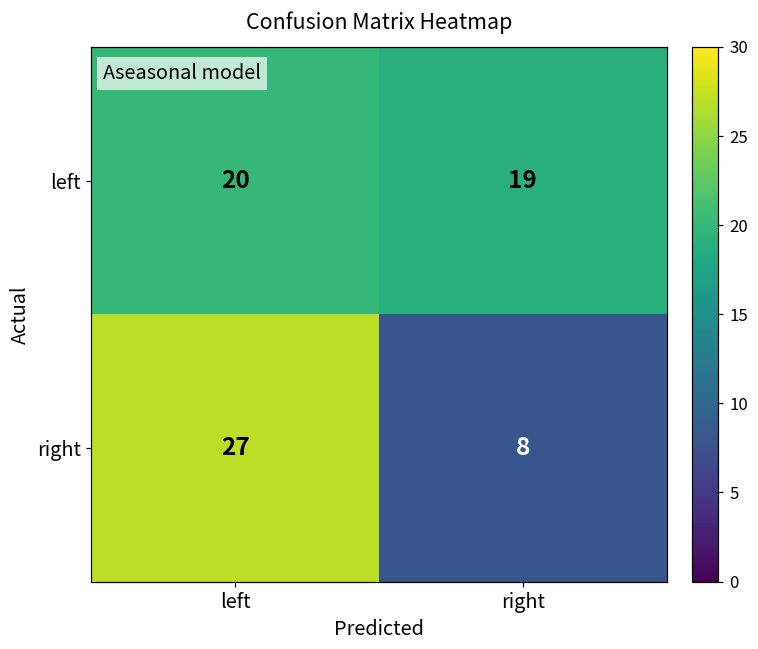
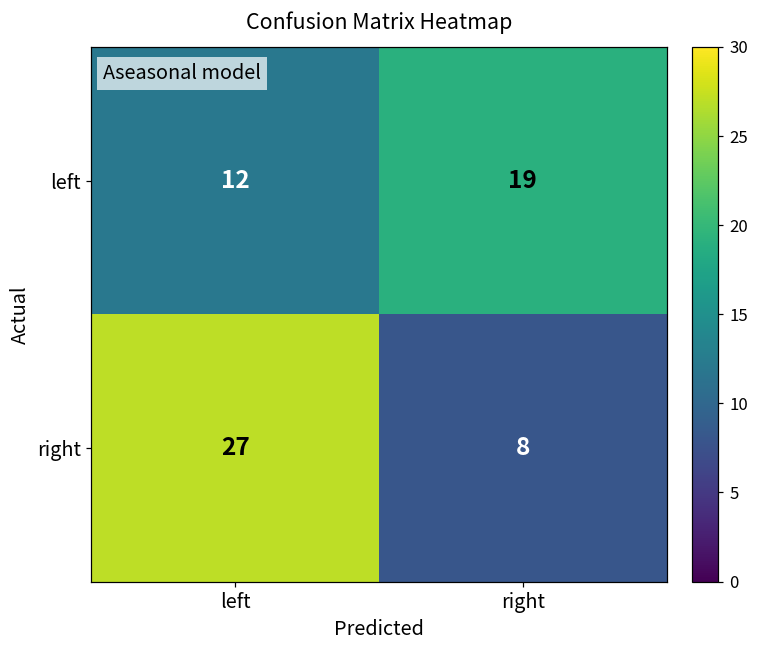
left, left: 20 -> 12
